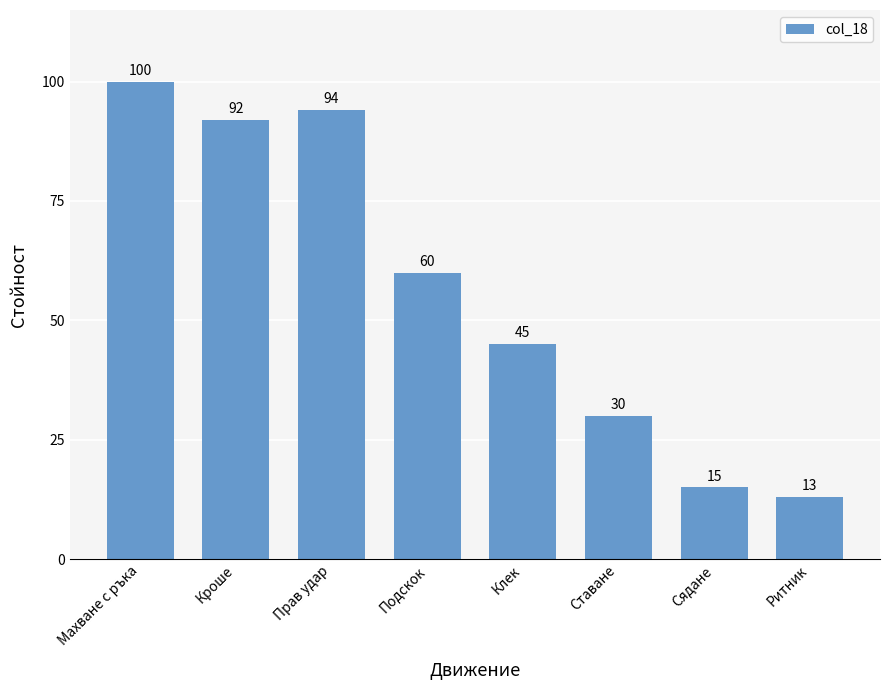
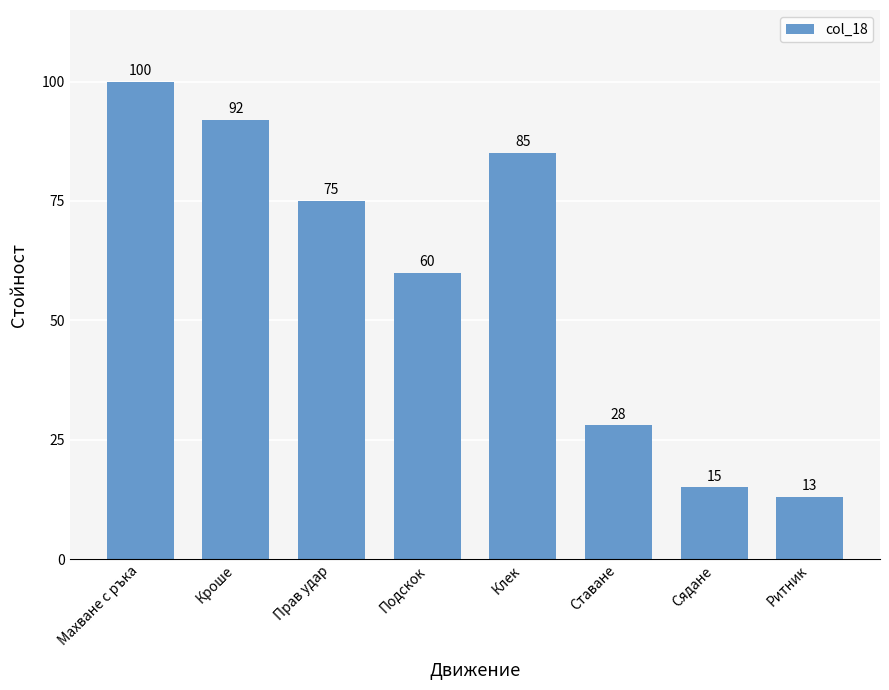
Прав удар: 94 -> 75
Клек: 45 -> 85
Ставане: 30 -> 28
